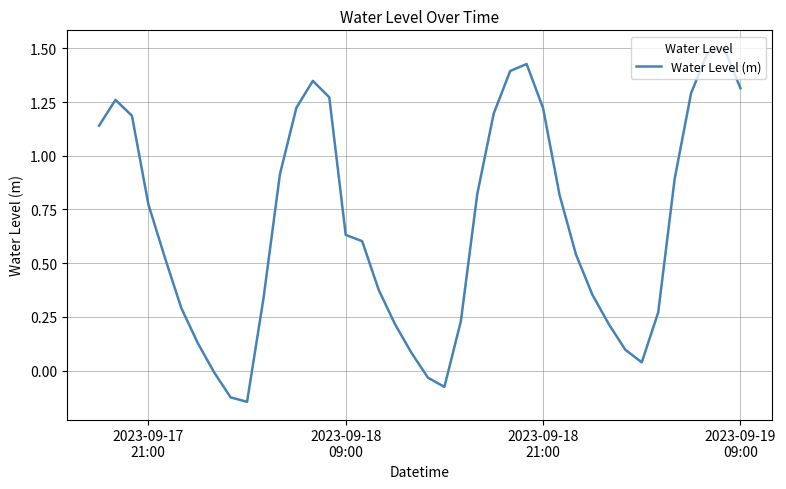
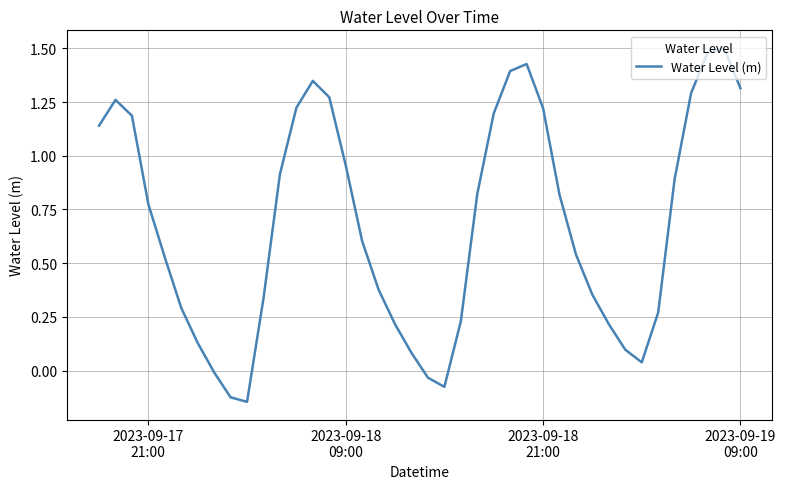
2023-09-18 09:00: 0.63 -> 0.96
